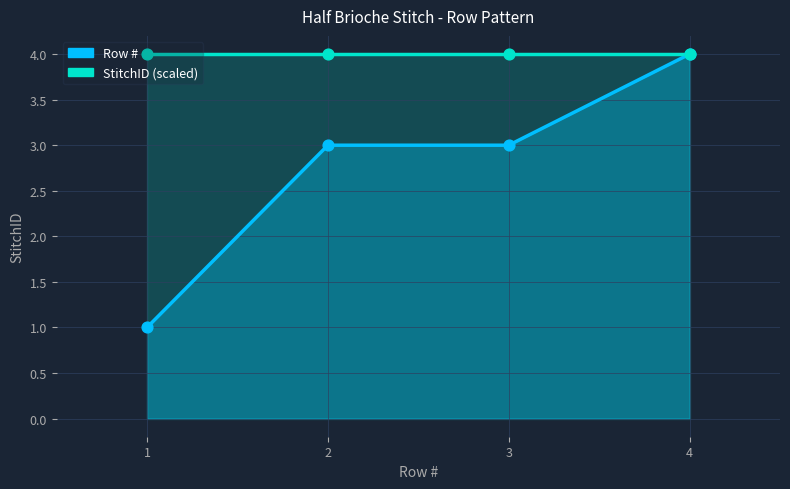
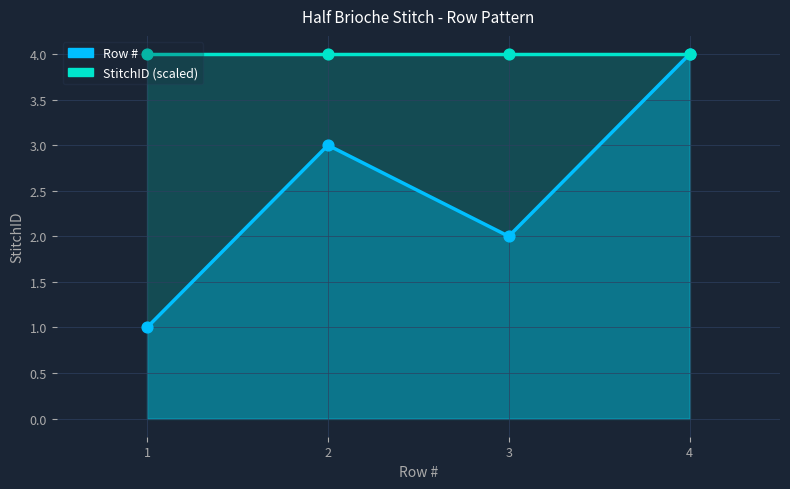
Row #, 3: 3 -> 2
